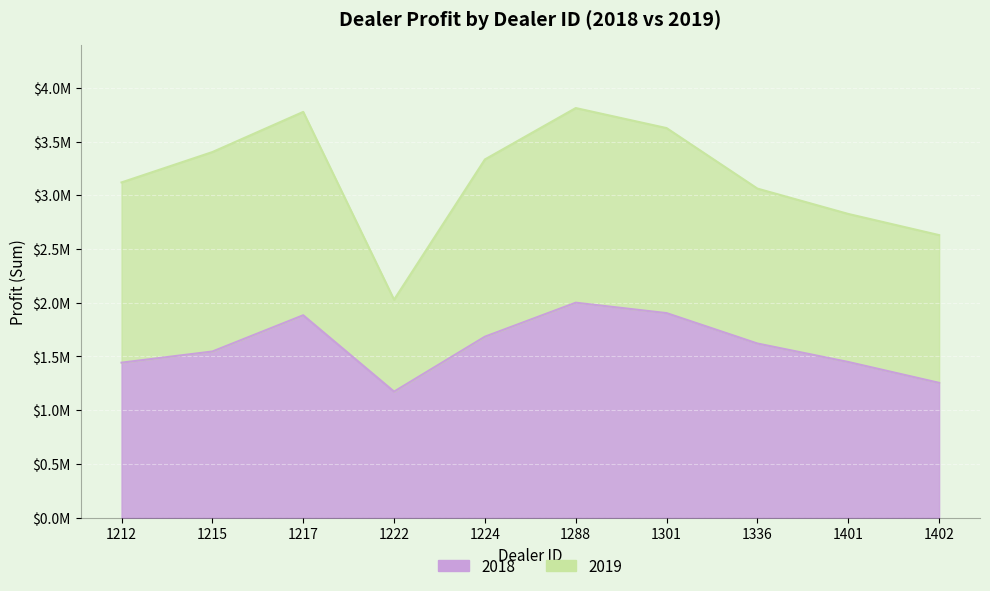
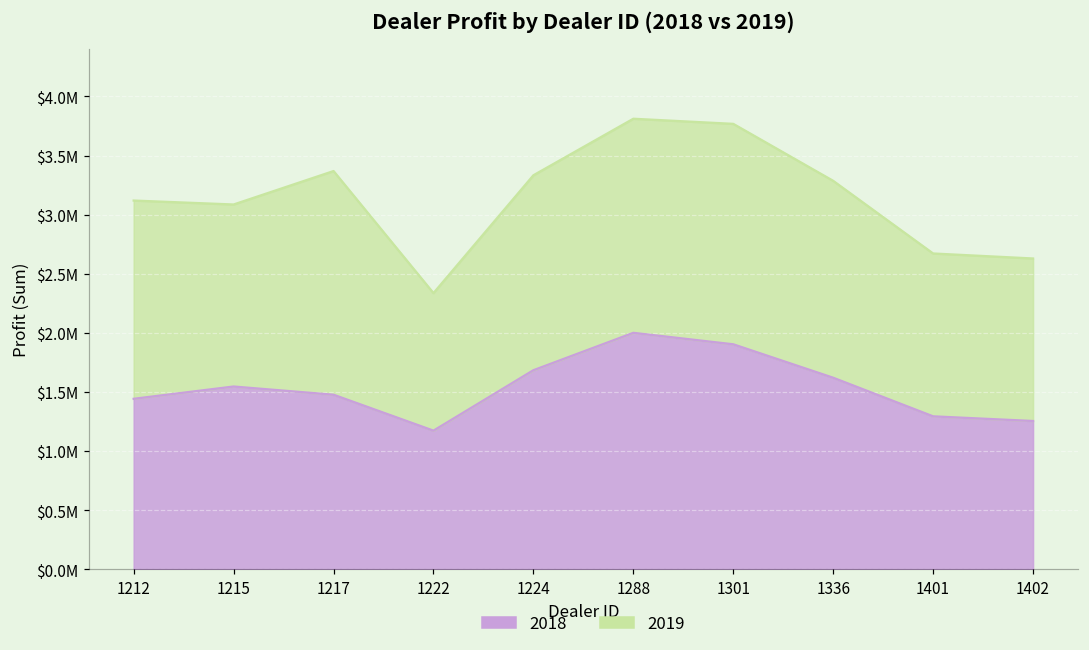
2019, 1215: $1860000 -> $1540000
2018, 1217: $1880000 -> $1480000
2019, 1222: $850000 -> $1160000
2019, 1301: $1720000 -> $1860000
2019, 1336: $1440000 -> $1670000
2018, 1401: $1450000 -> $1290000
